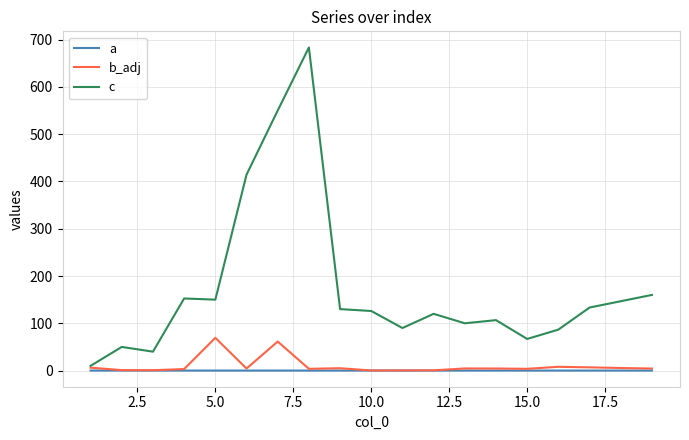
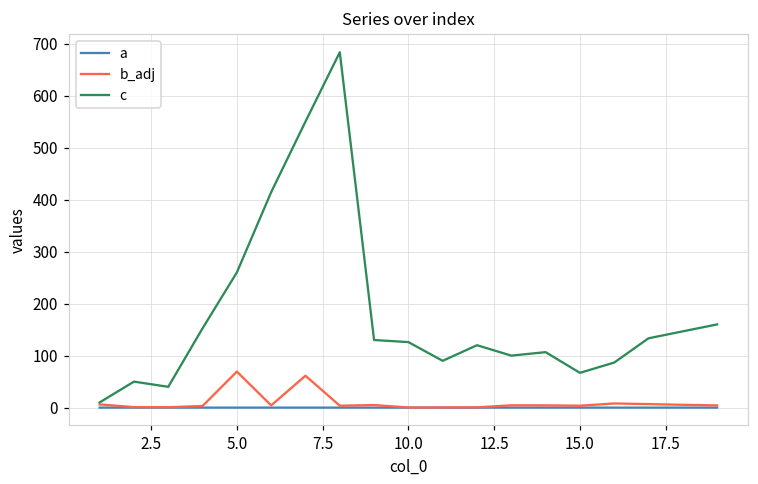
c, 5.0: 150 -> 260
